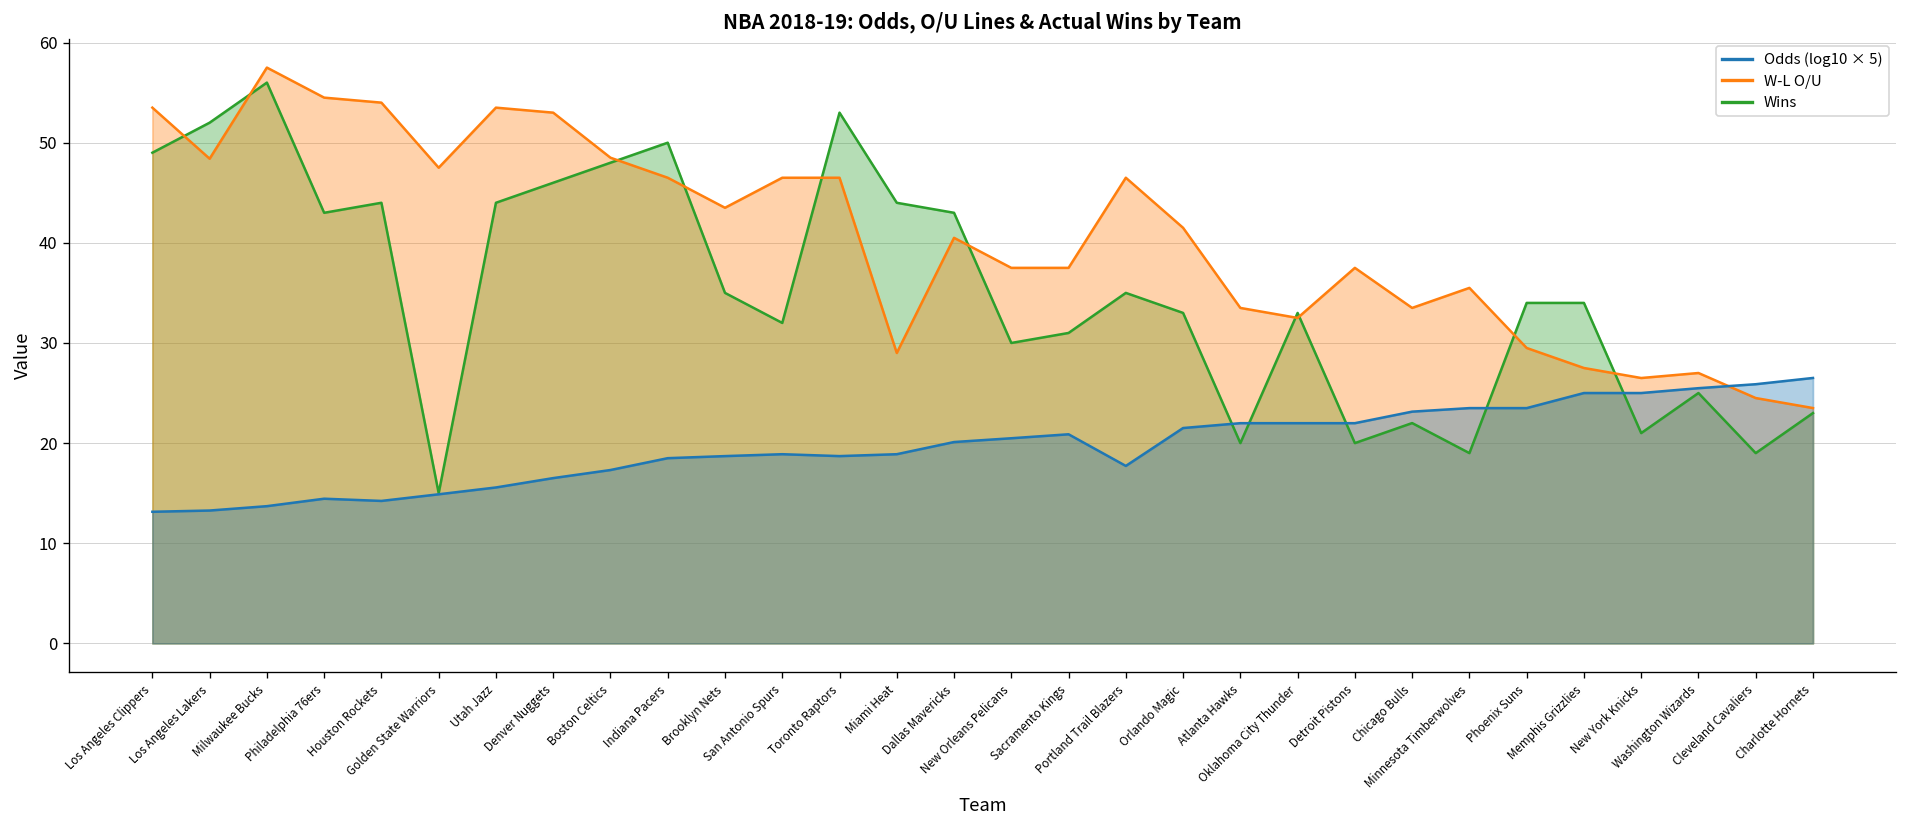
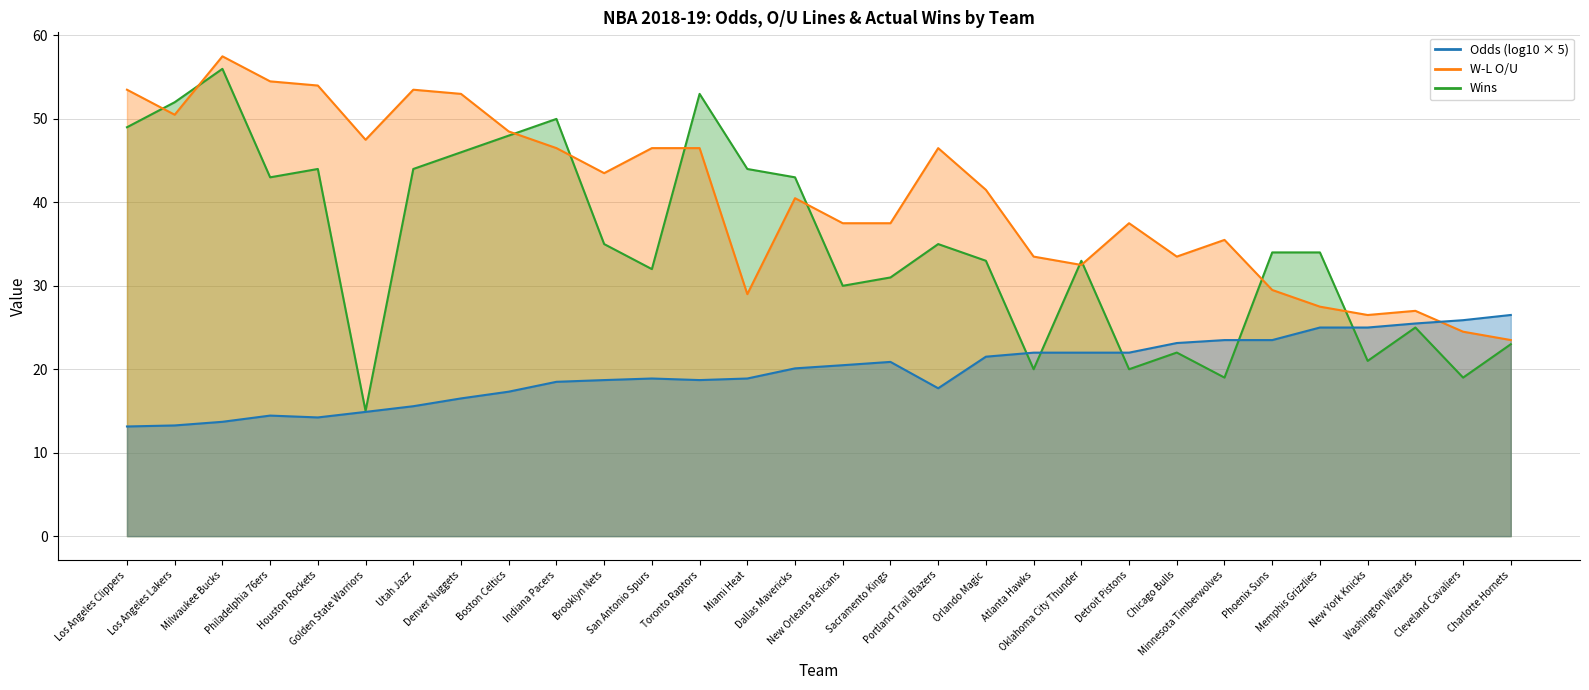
W-L O/U, Los Angeles Lakers: 48 -> 51
